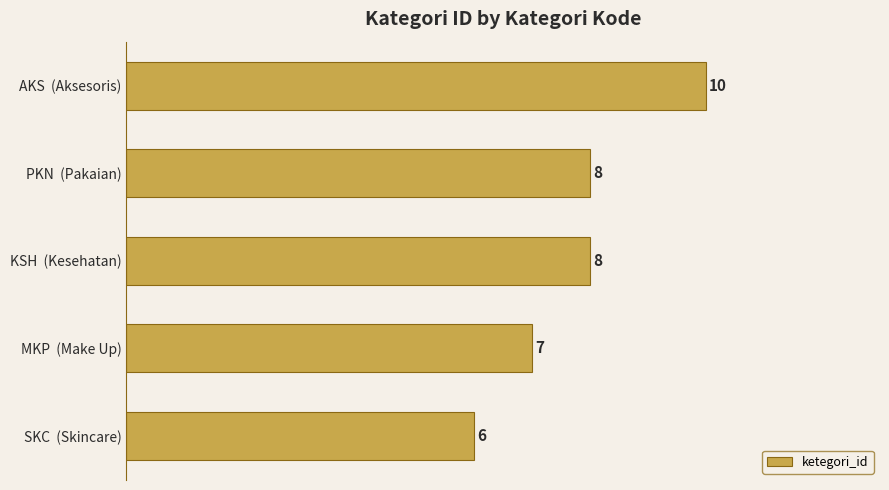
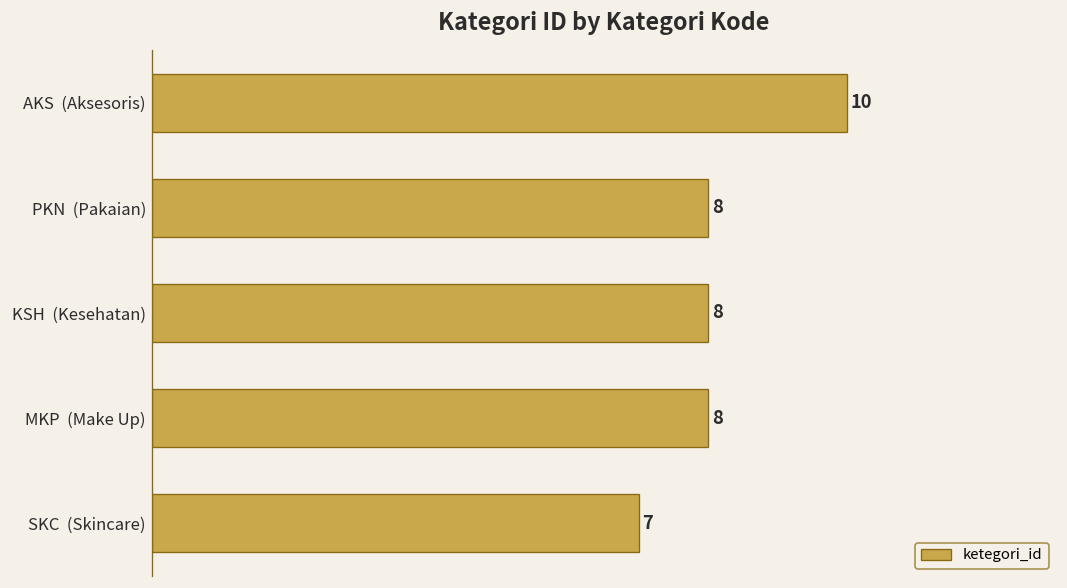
MKP (Make Up): 7 -> 8
SKC (Skincare): 6 -> 7
